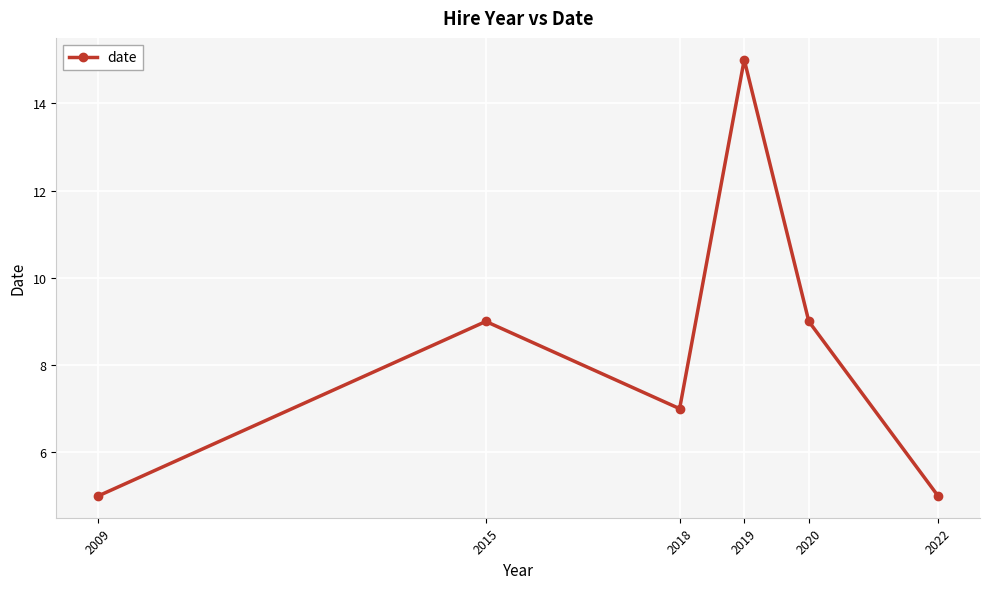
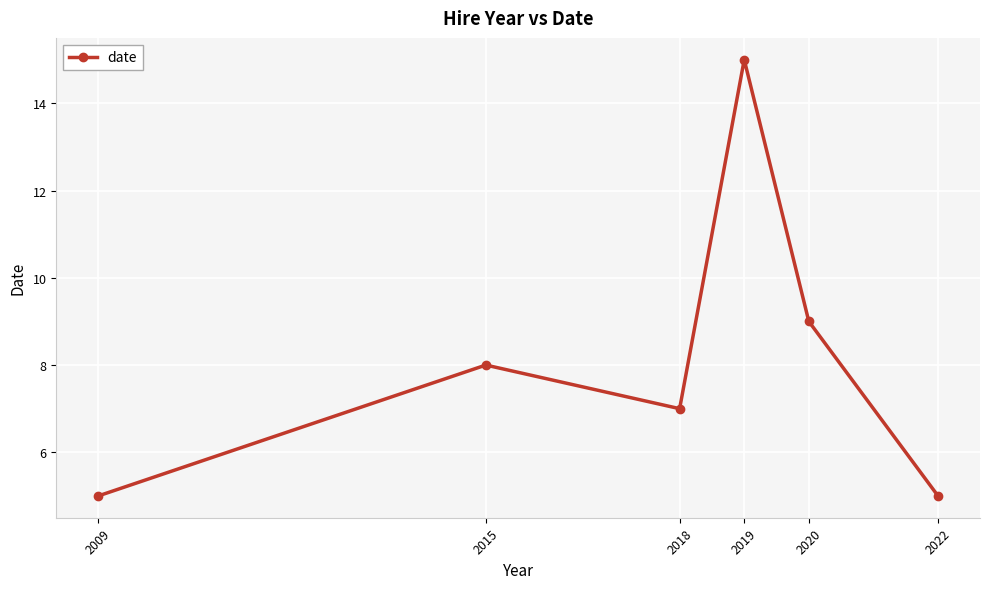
2015: 9 -> 8
